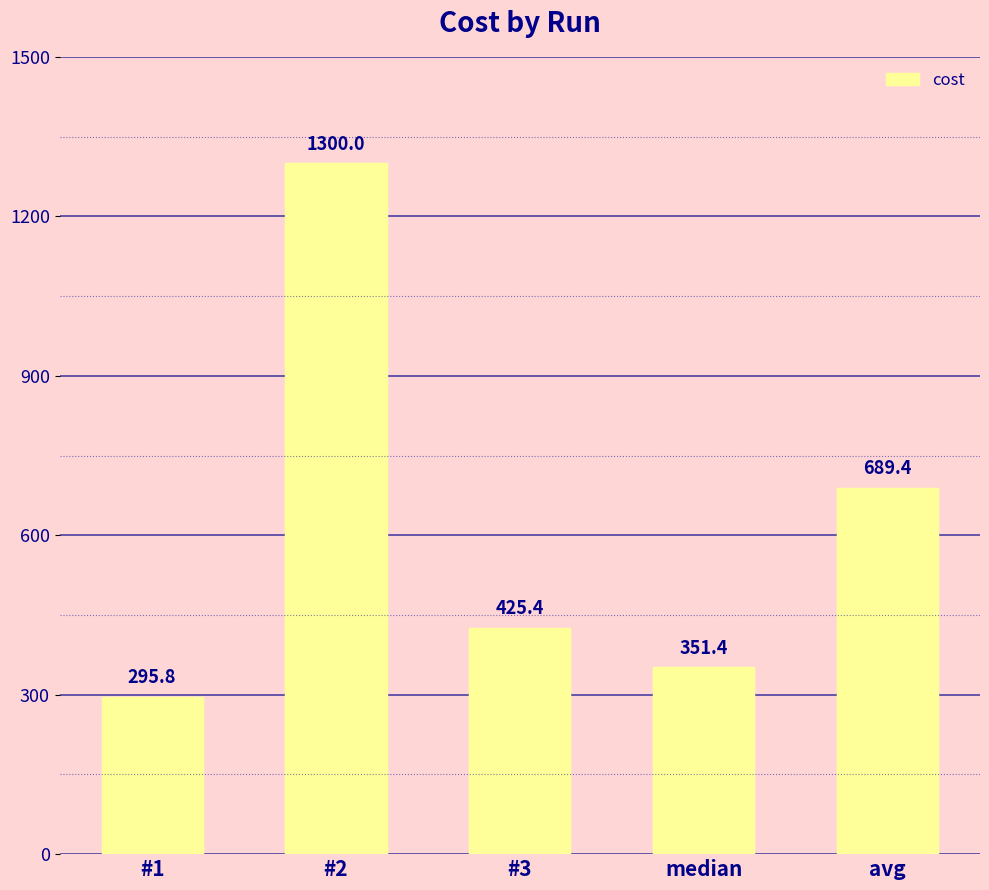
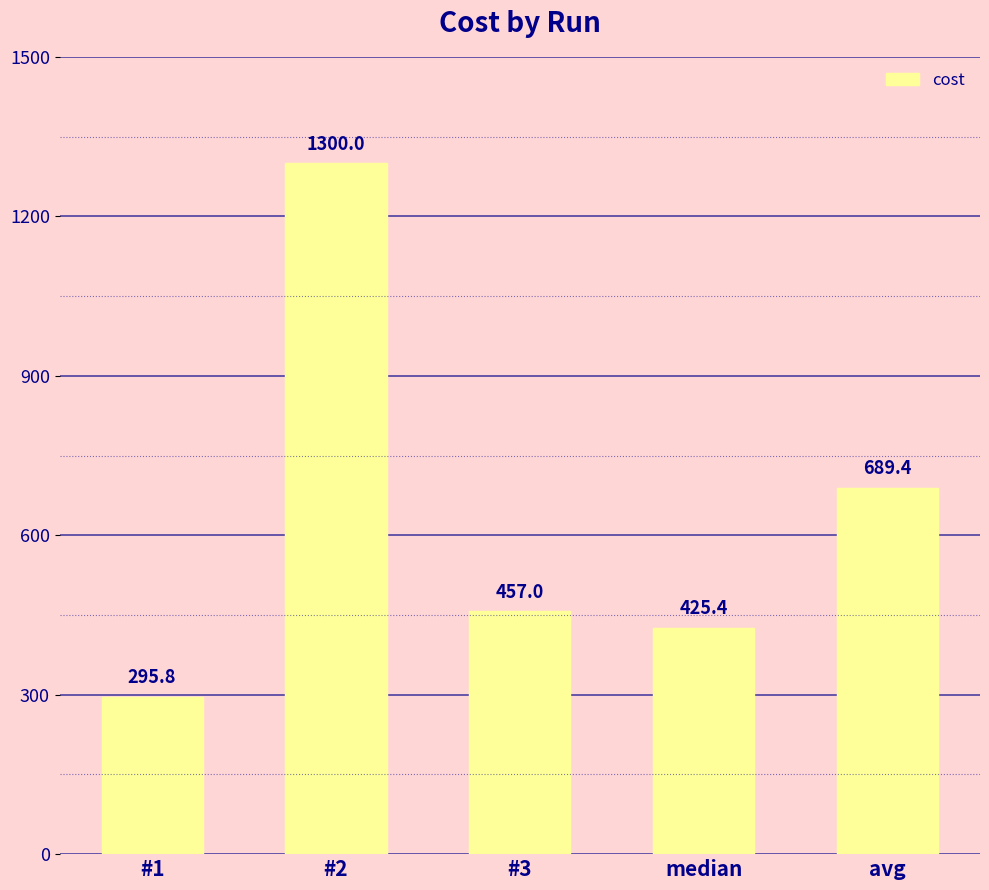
#3: 425.4 -> 457.0
median: 351.4 -> 425.4
